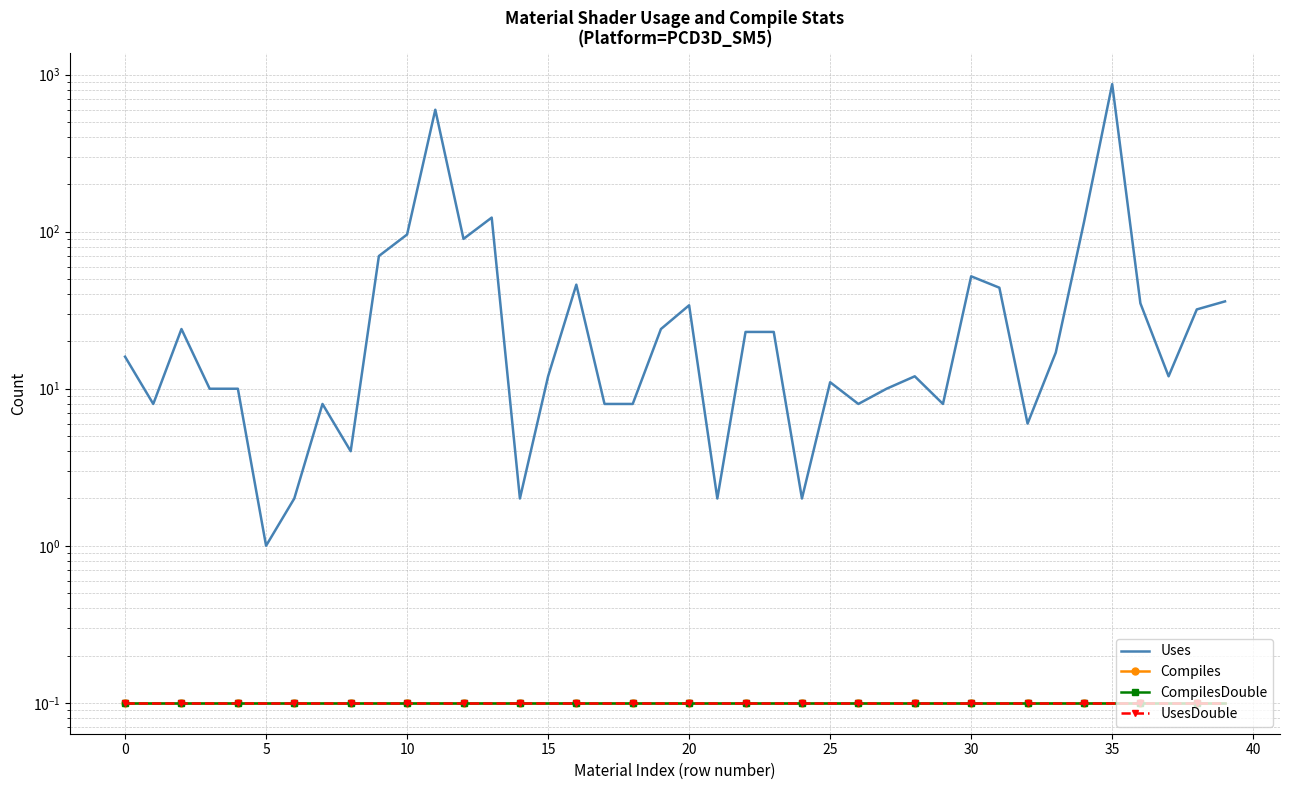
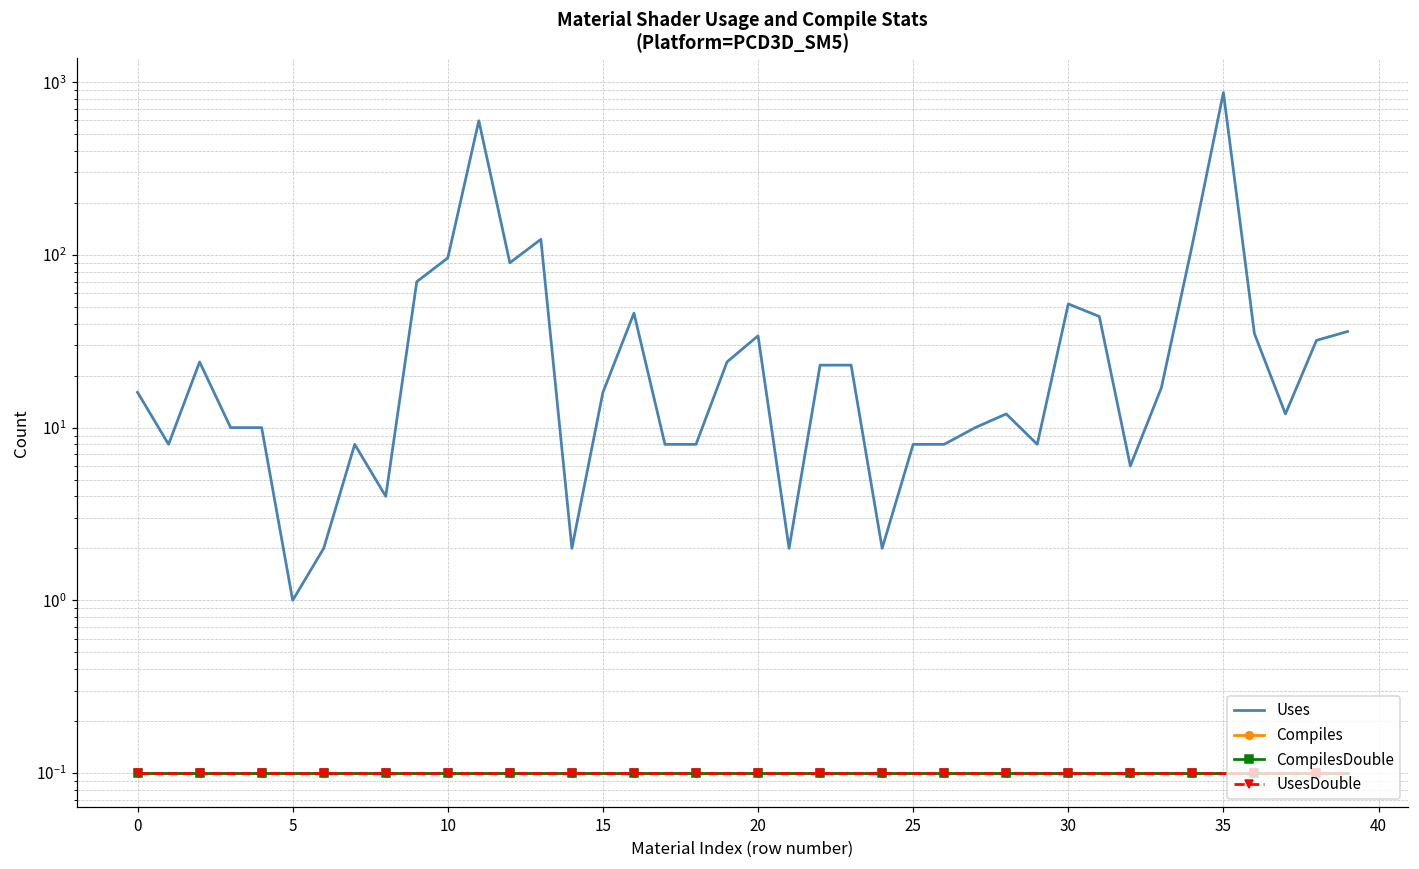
Uses, 15: 12 -> 16
Uses, 25: 11 -> 8
